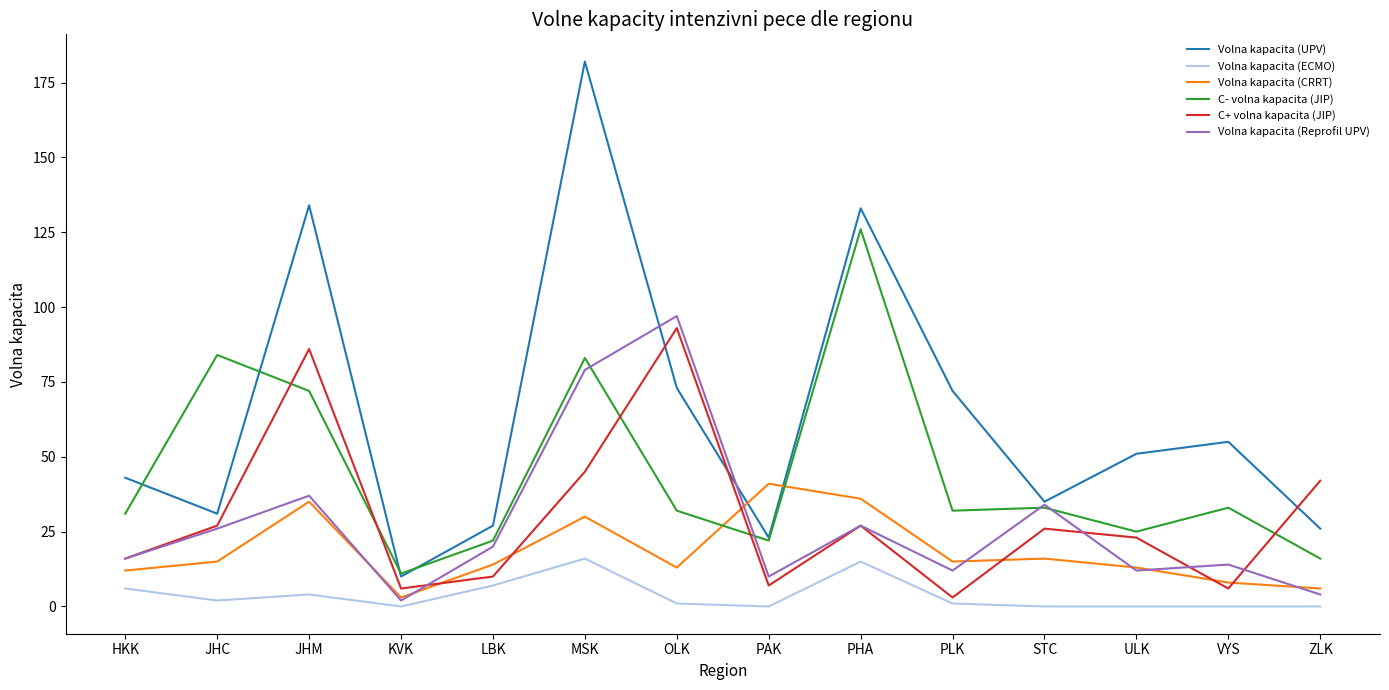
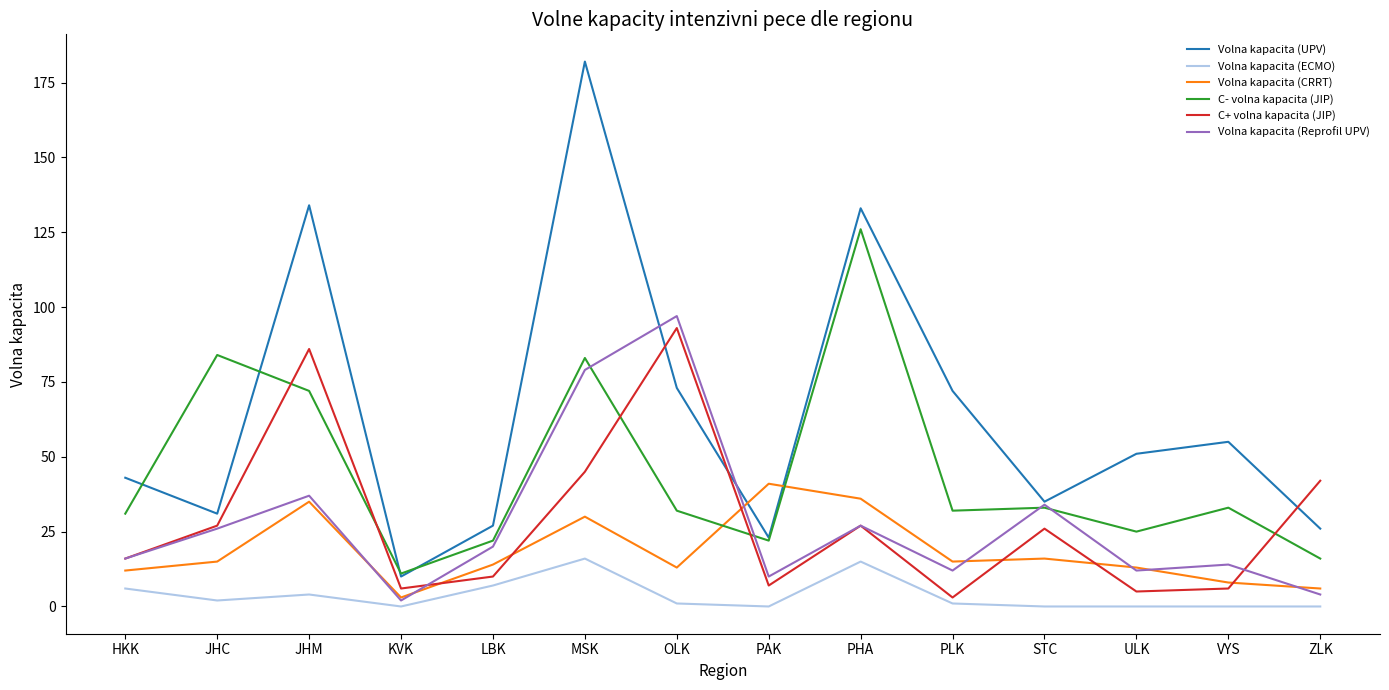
C+ volna kapacita (JIP), ULK: 23 -> 5
